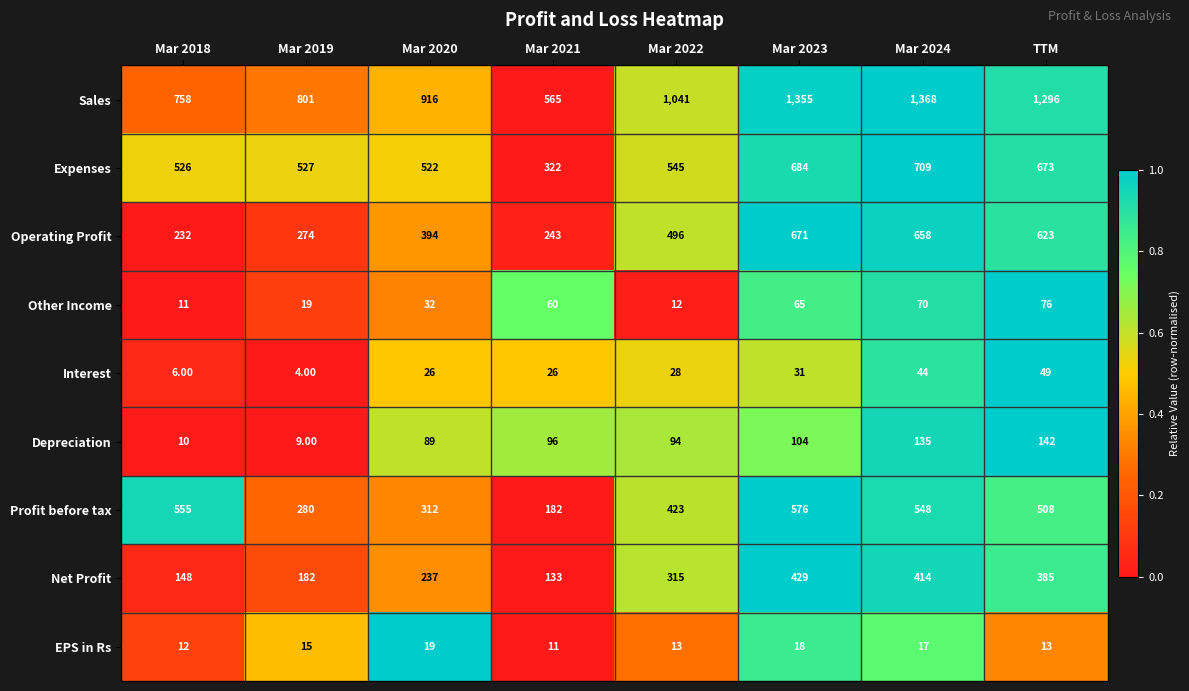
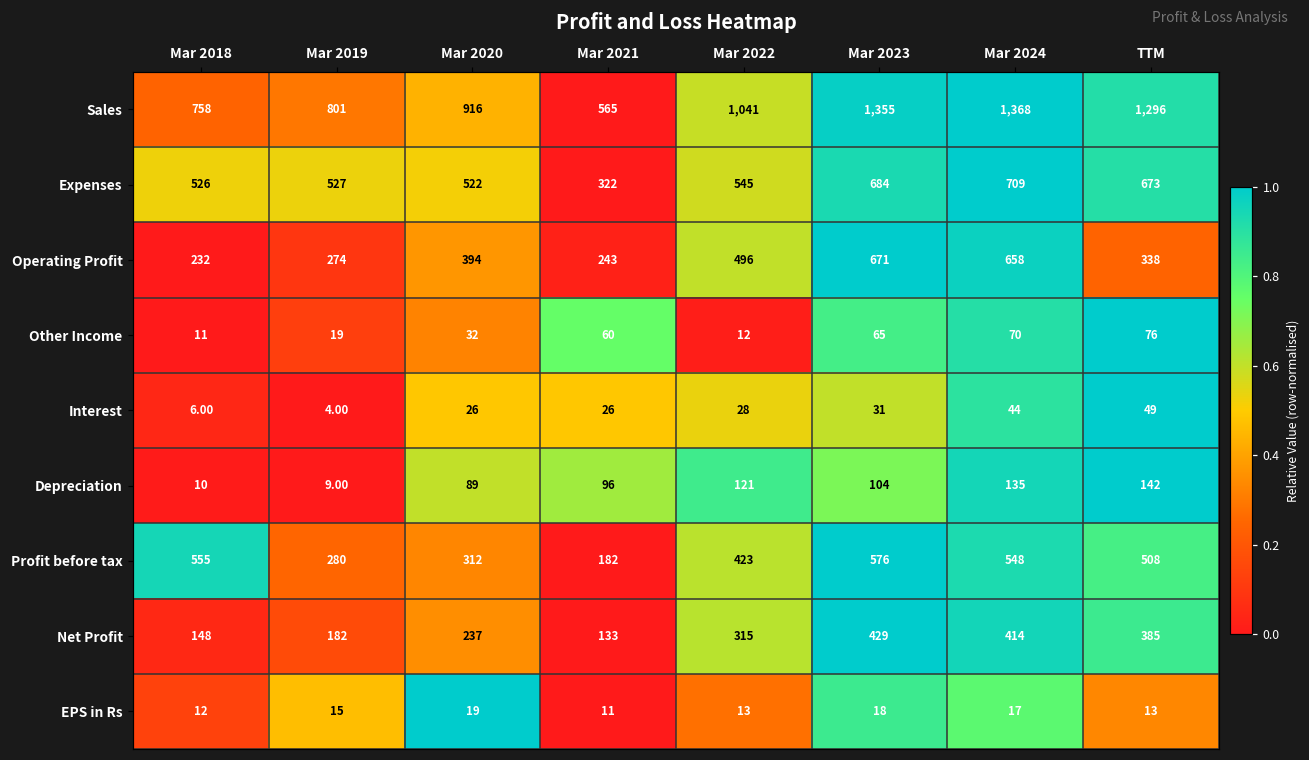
Operating Profit, TTM: 623 -> 338
Depreciation, Mar 2022: 94 -> 121
